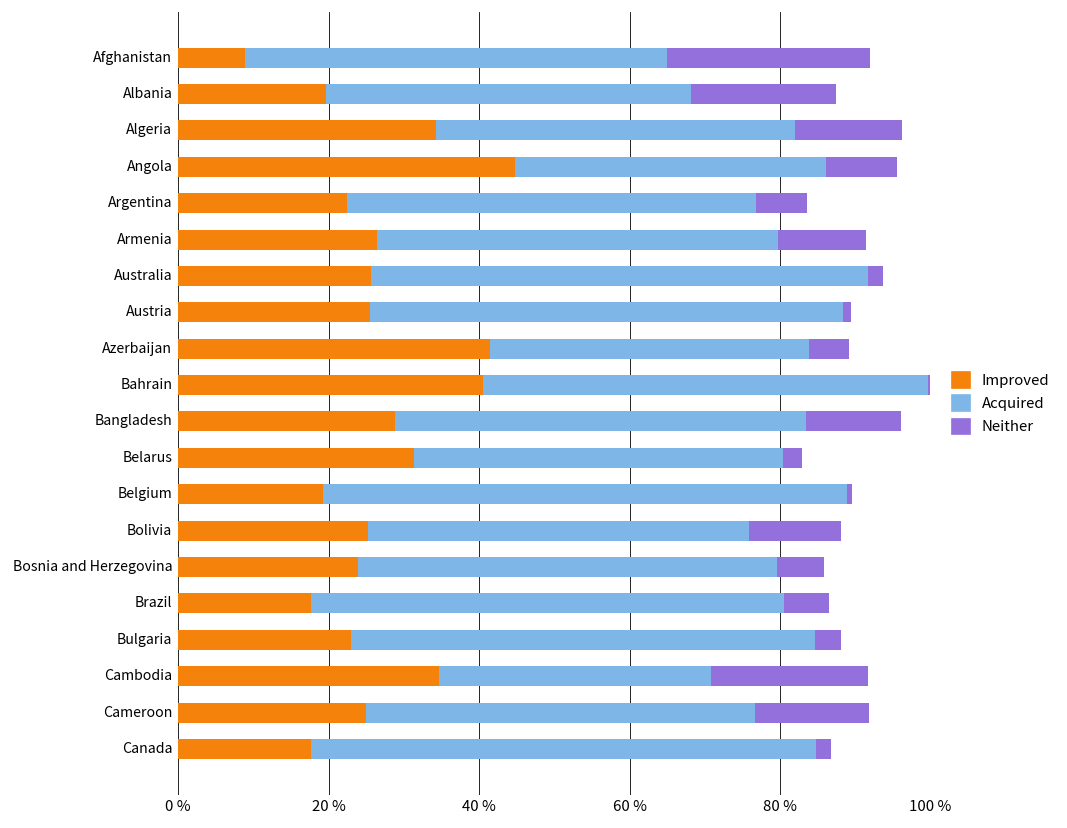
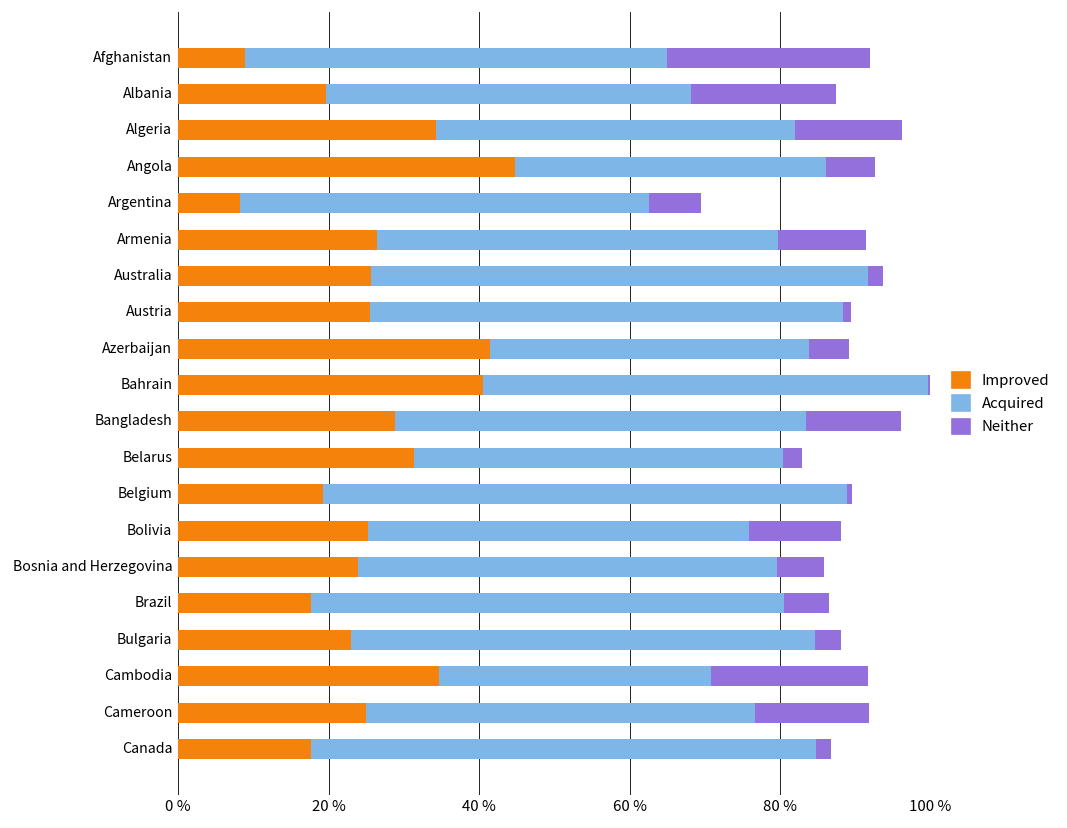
Neither, Angola: 9 % -> 6 %
Improved, Argentina: 22 % -> 8 %
